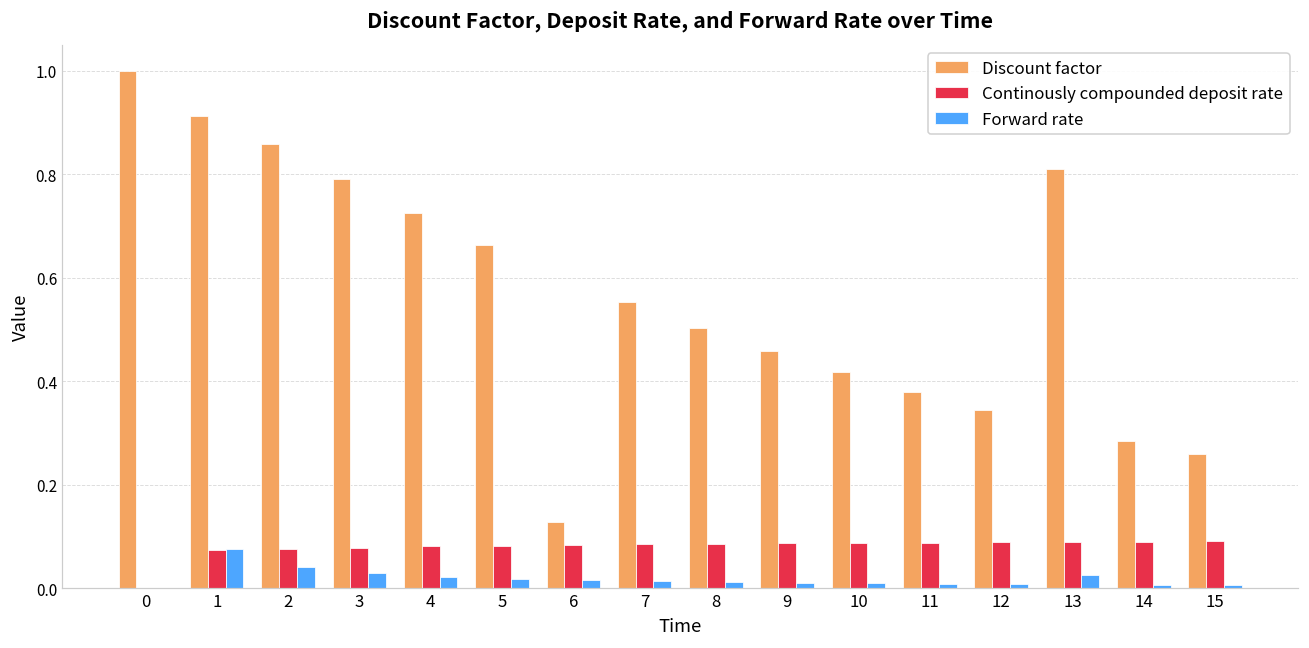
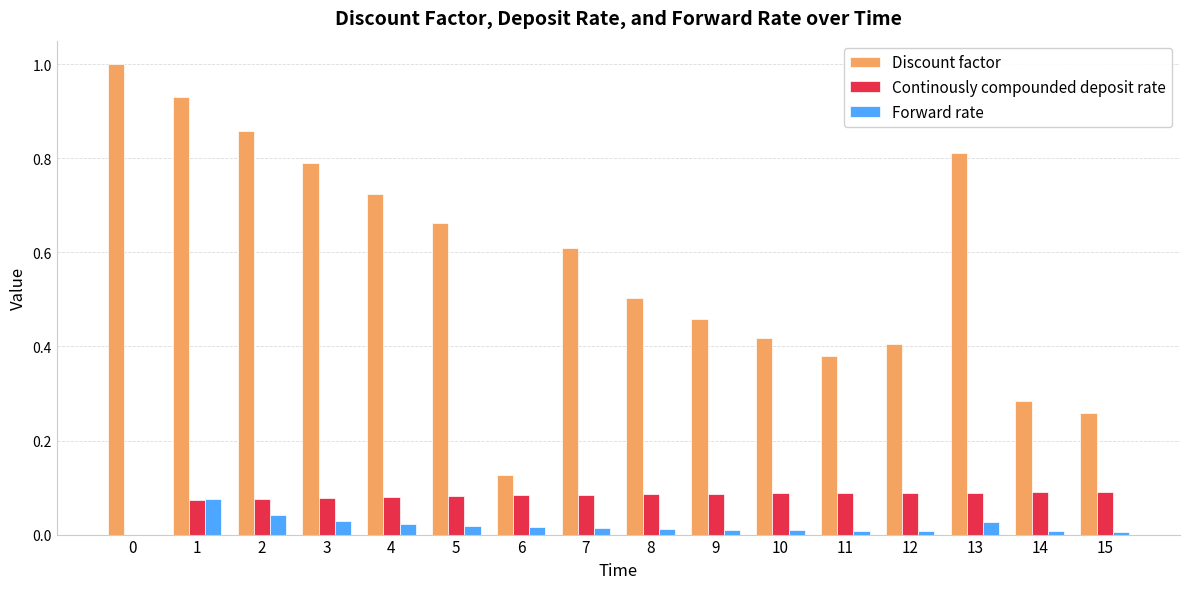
Discount factor, 1: 0.91 -> 0.93
Discount factor, 7: 0.55 -> 0.61
Discount factor, 12: 0.34 -> 0.41
